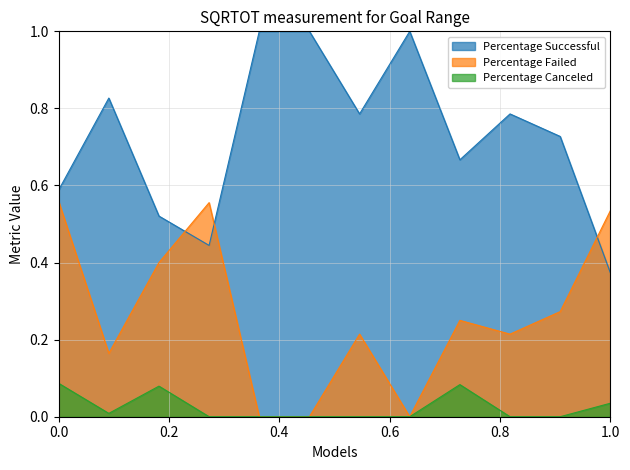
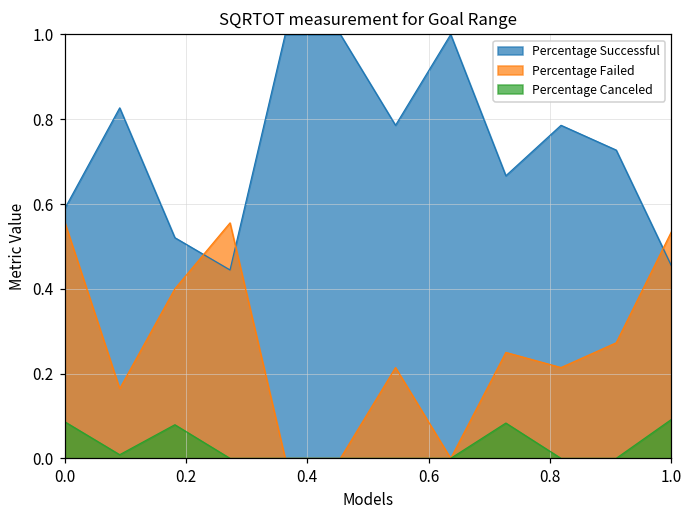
Percentage Successful, 1.0: 0.37 -> 0.45
Percentage Canceled, 1.0: 0.03 -> 0.09
